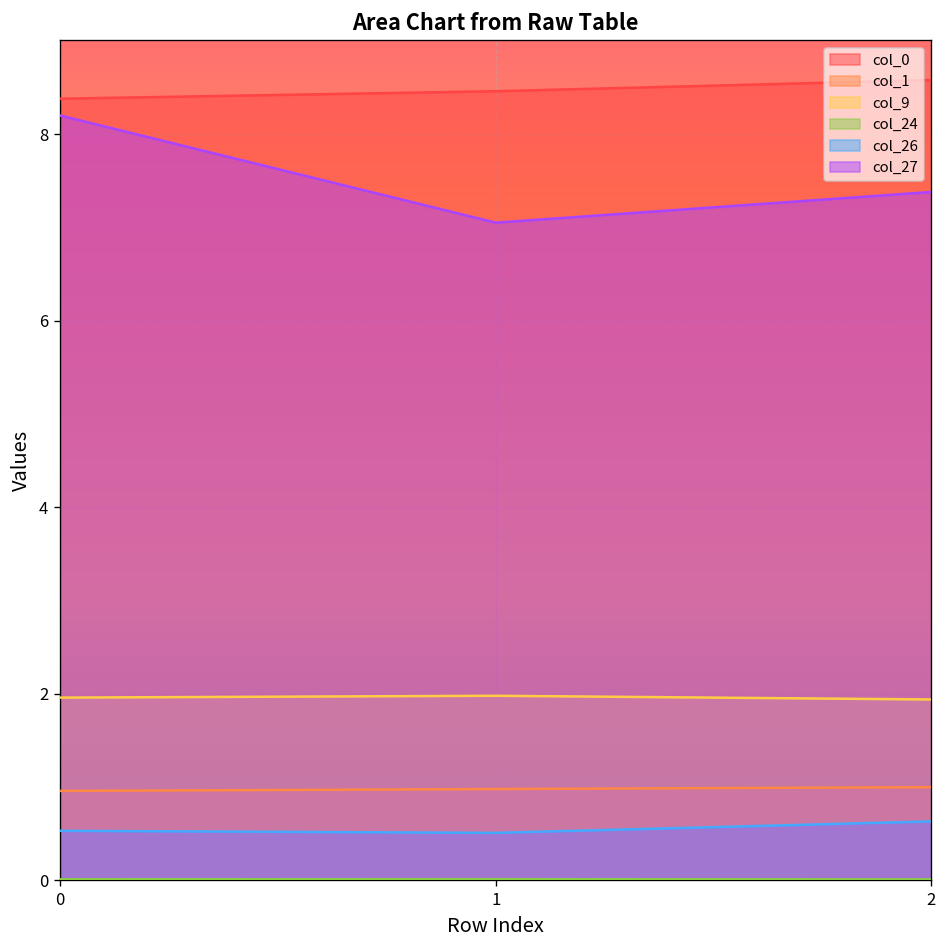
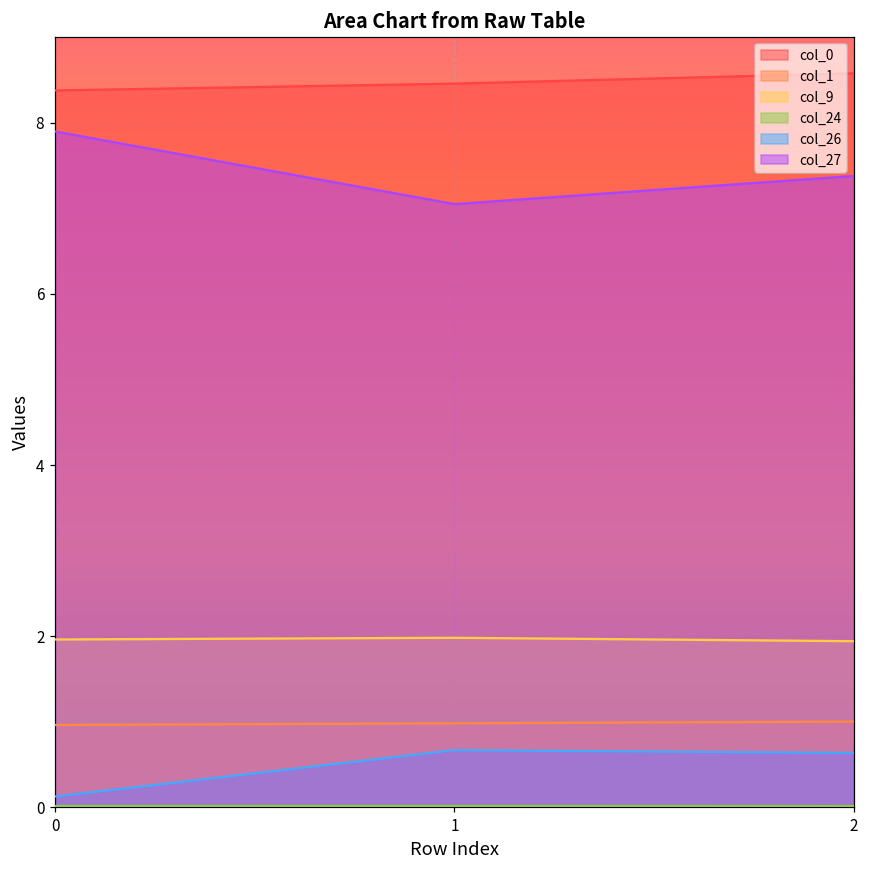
col_26, 0: 0.5 -> 0.1
col_27, 0: 8.2 -> 7.9
col_26, 1: 0.5 -> 0.7
